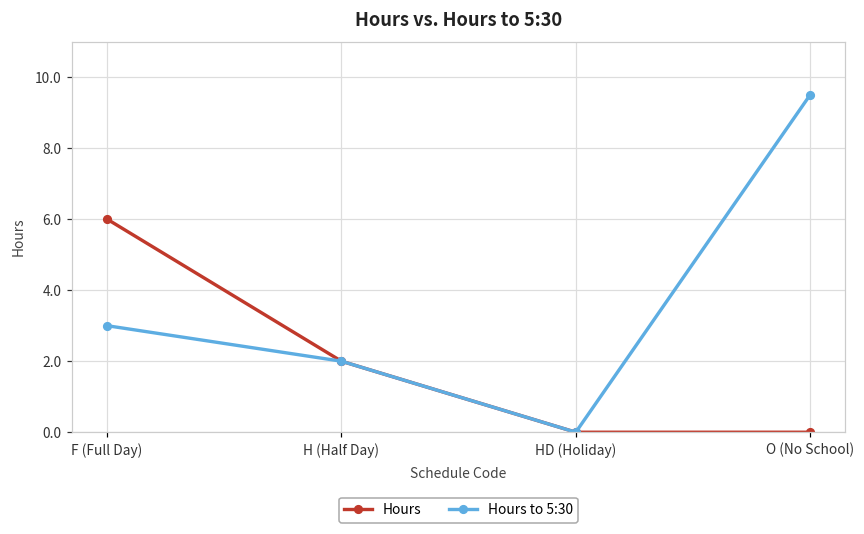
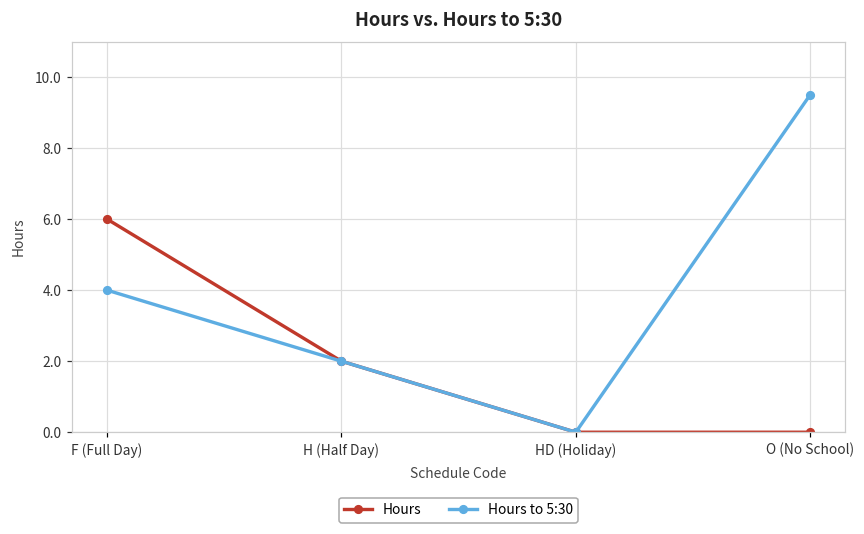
Hours to 5:30, F (Full Day): 3 -> 4
